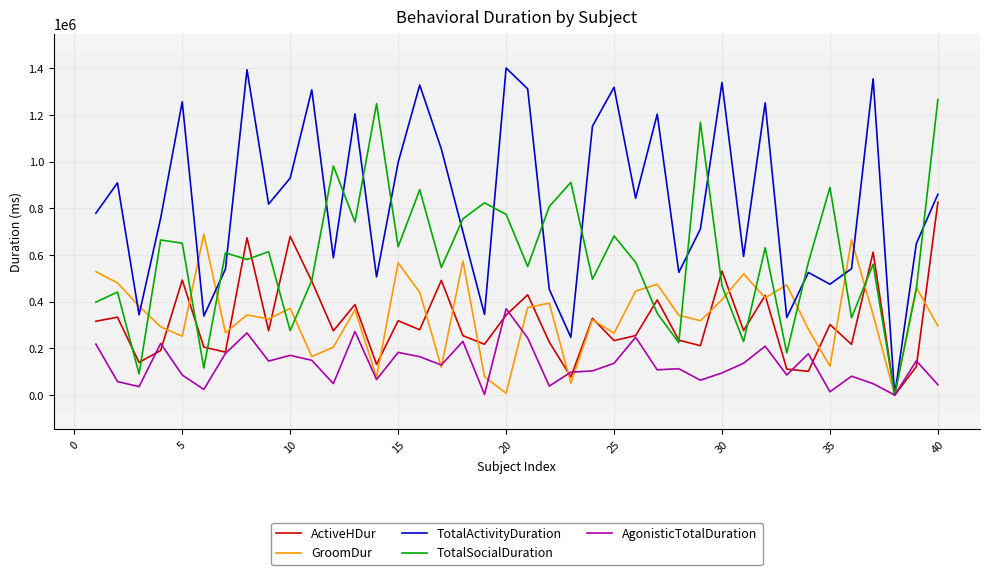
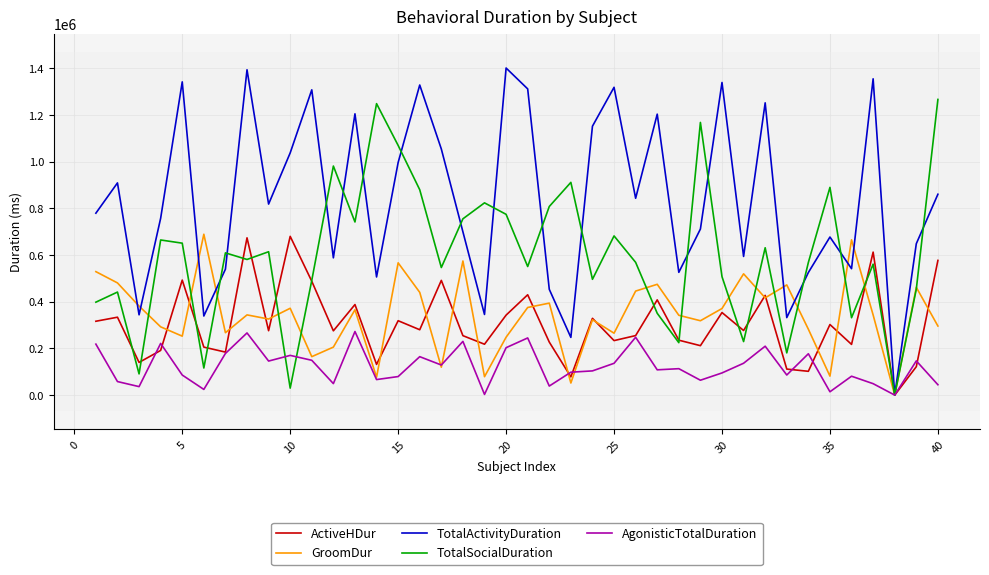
TotalActivityDuration, 5: 1260000 -> 1340000
TotalActivityDuration, 10: 930000 -> 1040000
TotalSocialDuration, 10: 280000 -> 30000
TotalSocialDuration, 15: 640000 -> 1070000
AgonisticTotalDuration, 15: 180000 -> 80000
GroomDur, 20: 10000 -> 250000
AgonisticTotalDuration, 20: 370000 -> 200000
ActiveHDur, 30: 530000 -> 350000
GroomDur, 30: 410000 -> 370000
TotalSocialDuration, 30: 470000 -> 510000
GroomDur, 35: 120000 -> 80000
TotalActivityDuration, 35: 480000 -> 680000
ActiveHDur, 40: 830000 -> 580000
